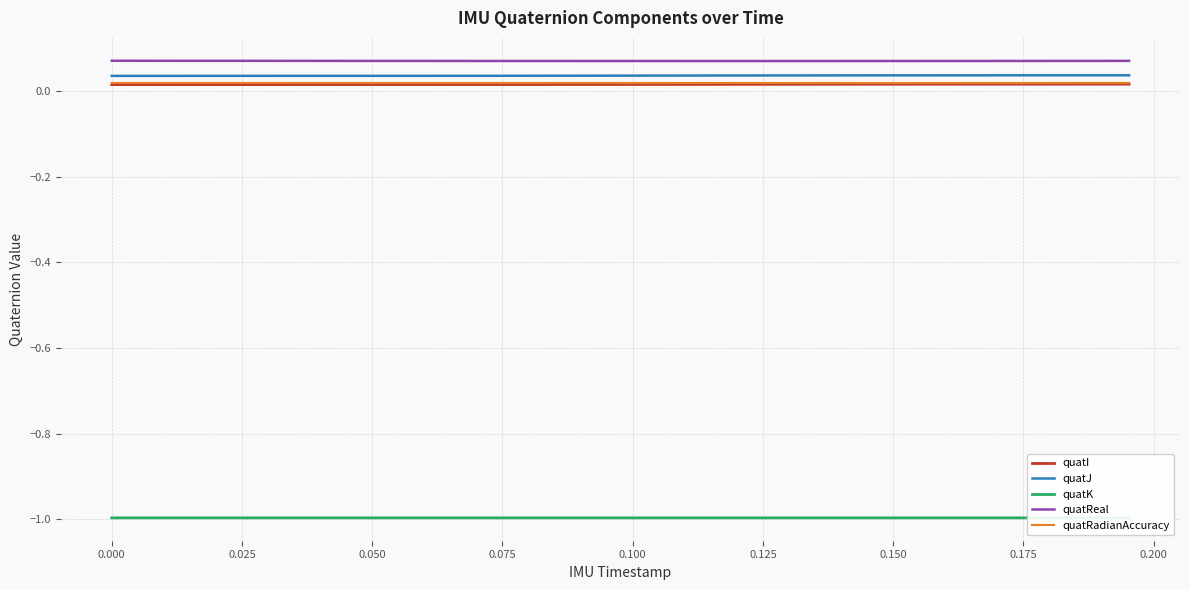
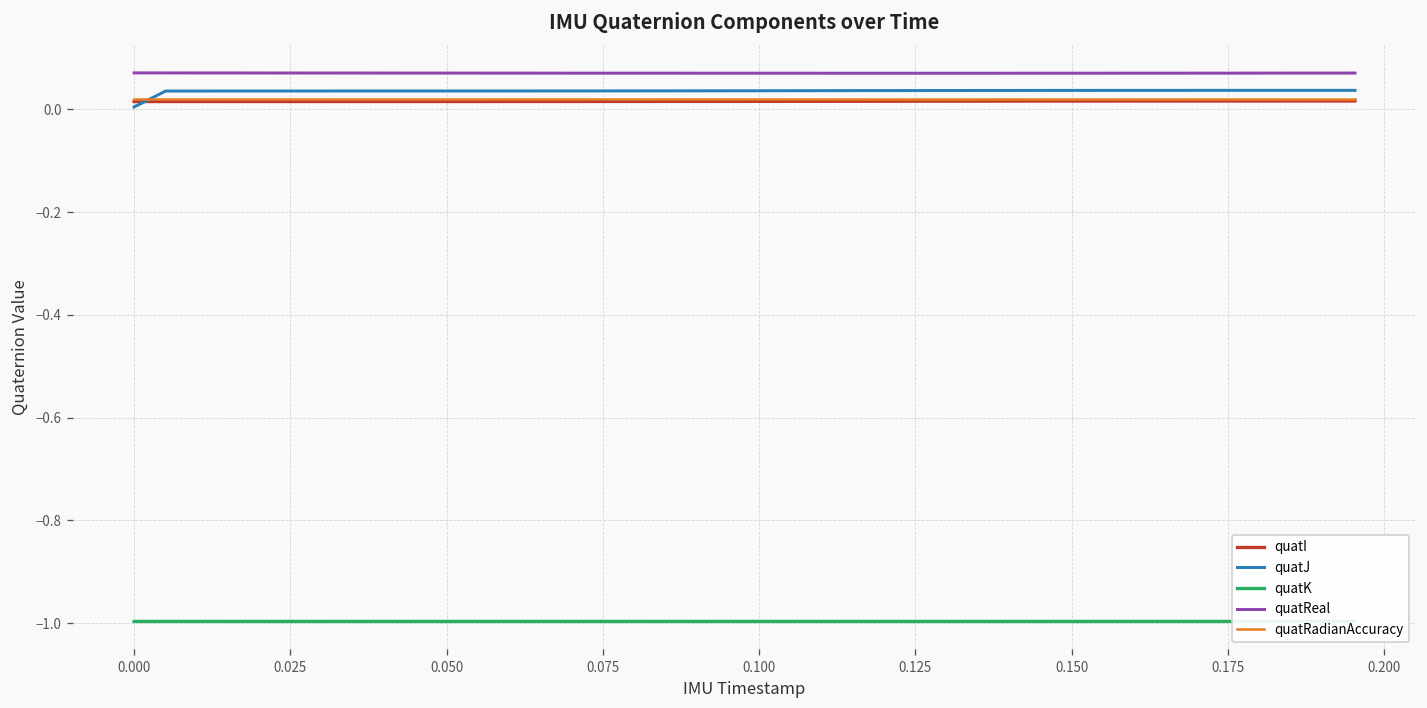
quatJ, 0.000: 0.04 -> 0.00
